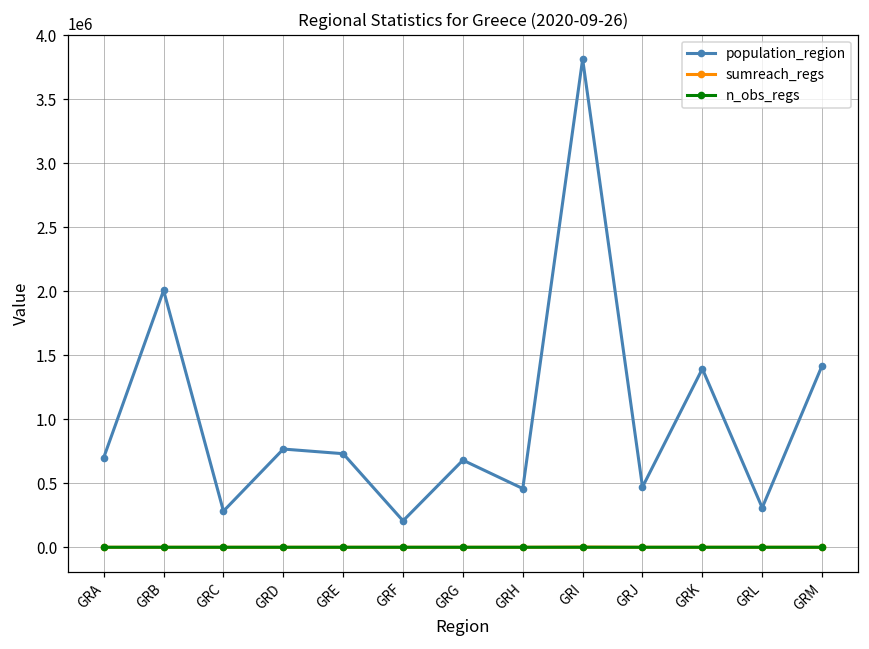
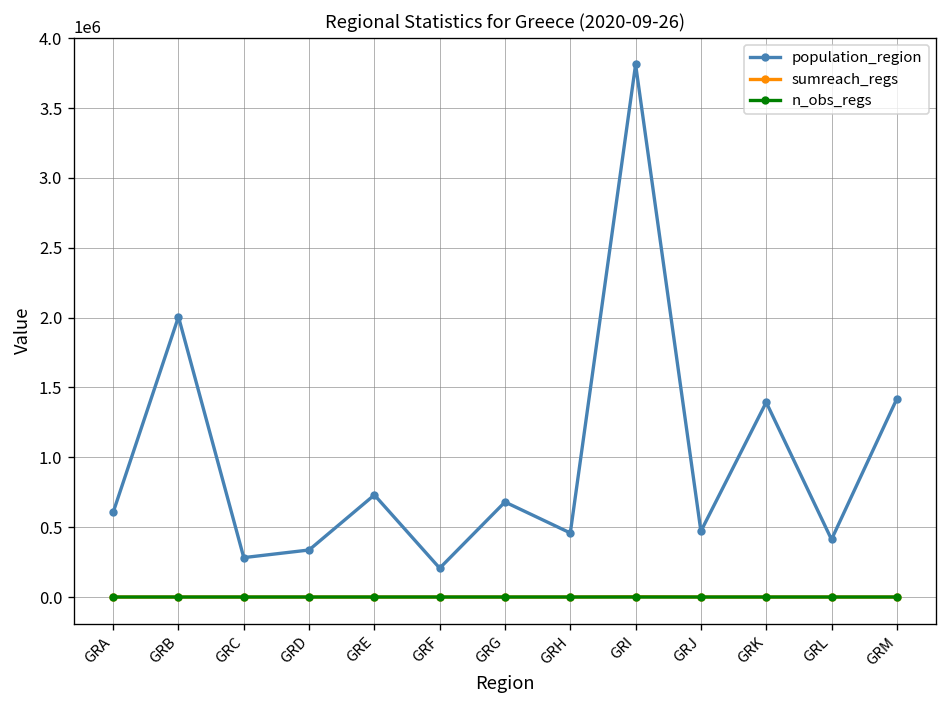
population_region, GRA: 700000 -> 610000
population_region, GRD: 770000 -> 340000
population_region, GRL: 310000 -> 410000
